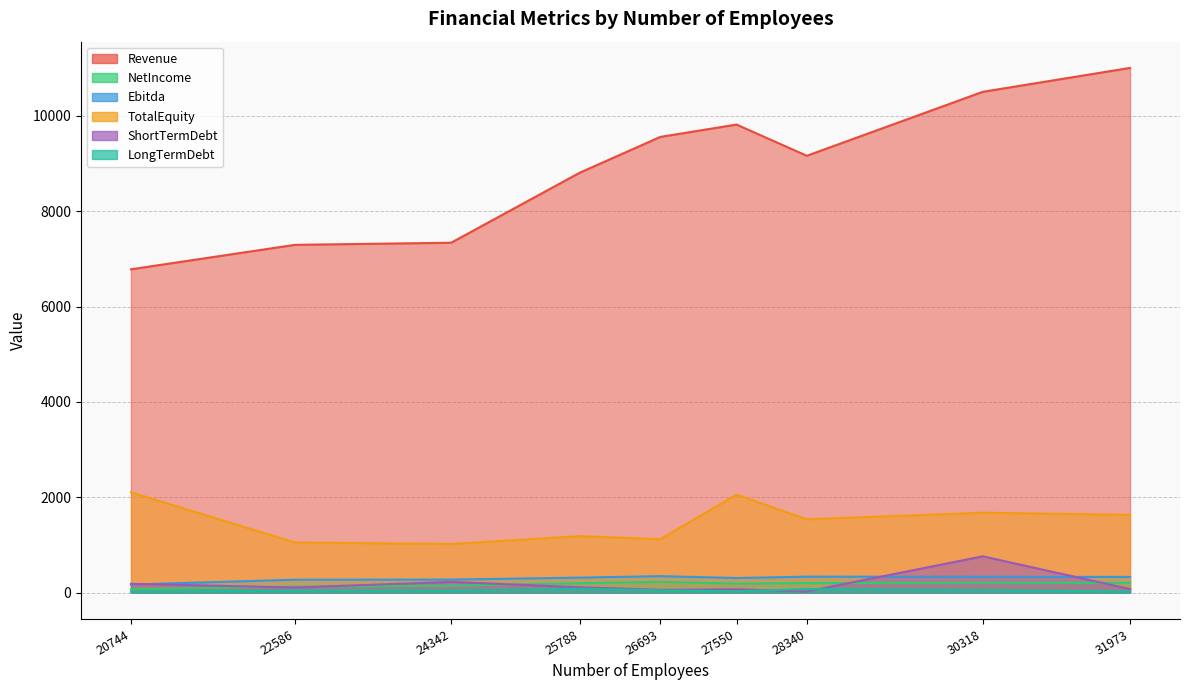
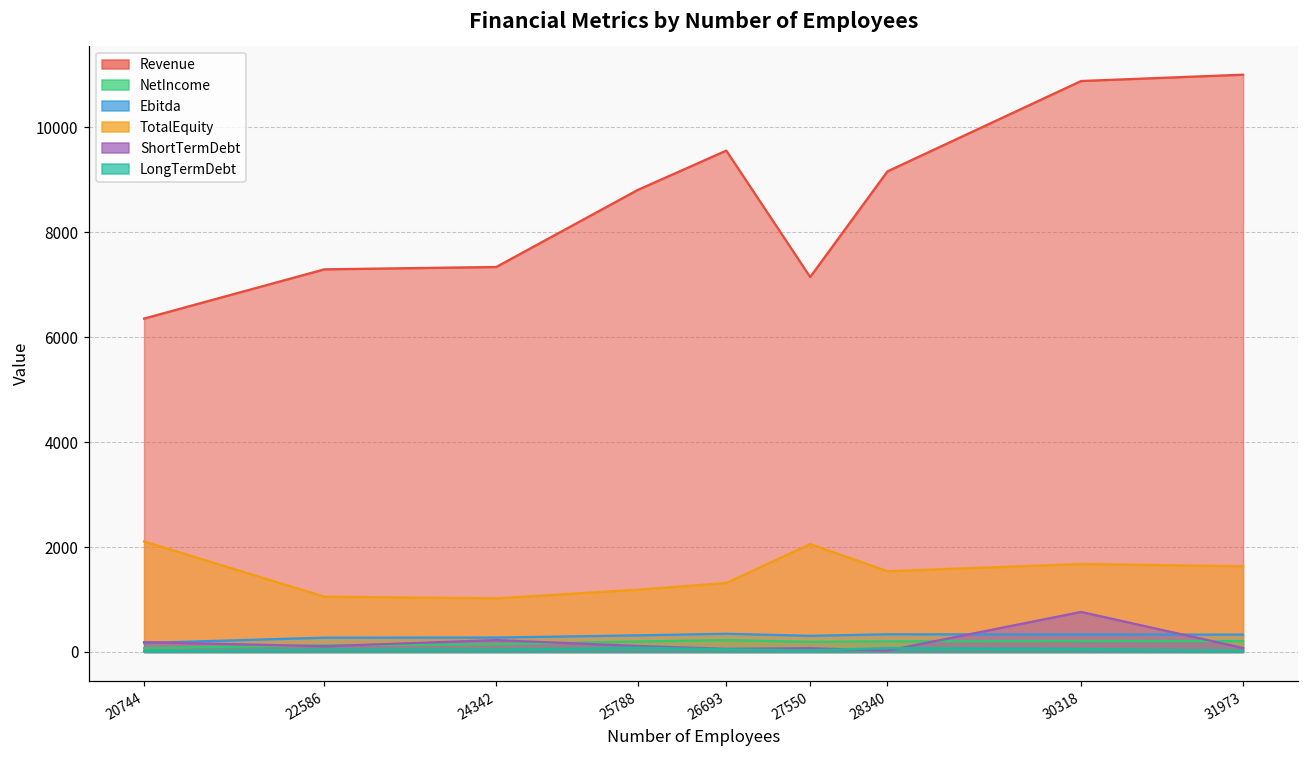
Revenue, 20744: 6800 -> 6400
TotalEquity, 26693: 1100 -> 1300
Revenue, 27550: 9800 -> 7100
Revenue, 30318: 10500 -> 10900
